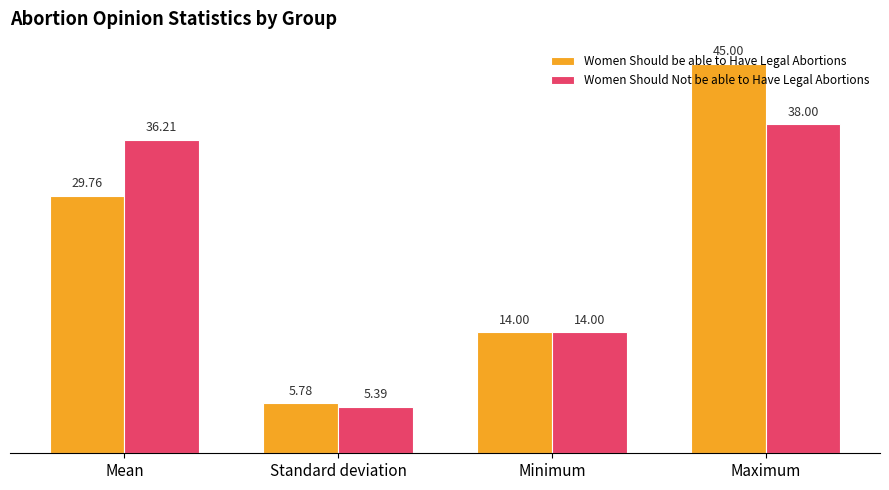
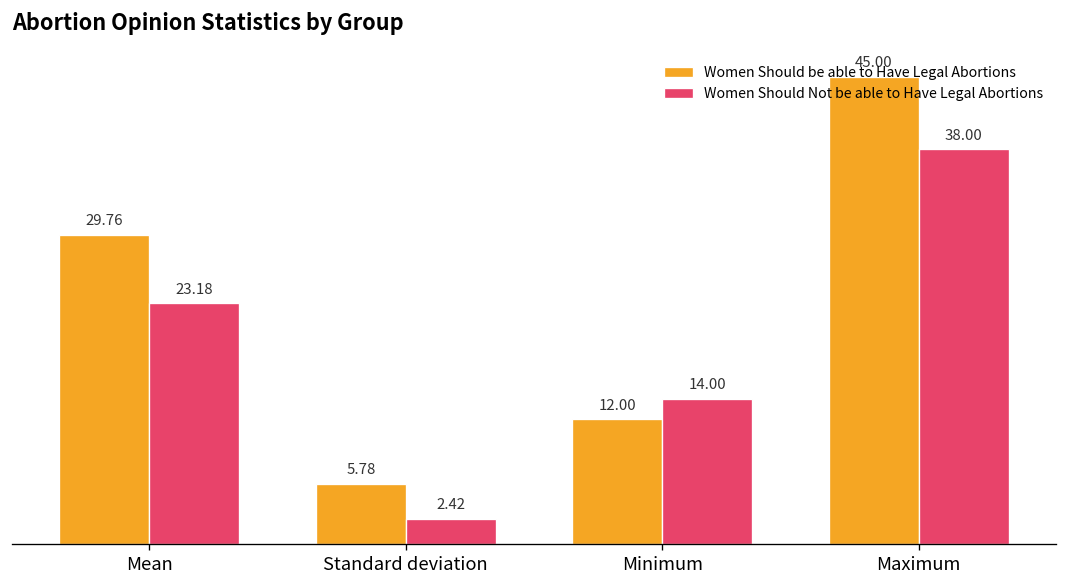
Women Should Not be able to Have Legal Abortions, Mean: 36.21 -> 23.18
Women Should Not be able to Have Legal Abortions, Standard deviation: 5.39 -> 2.42
Women Should be able to Have Legal Abortions, Minimum: 14.00 -> 12.00
